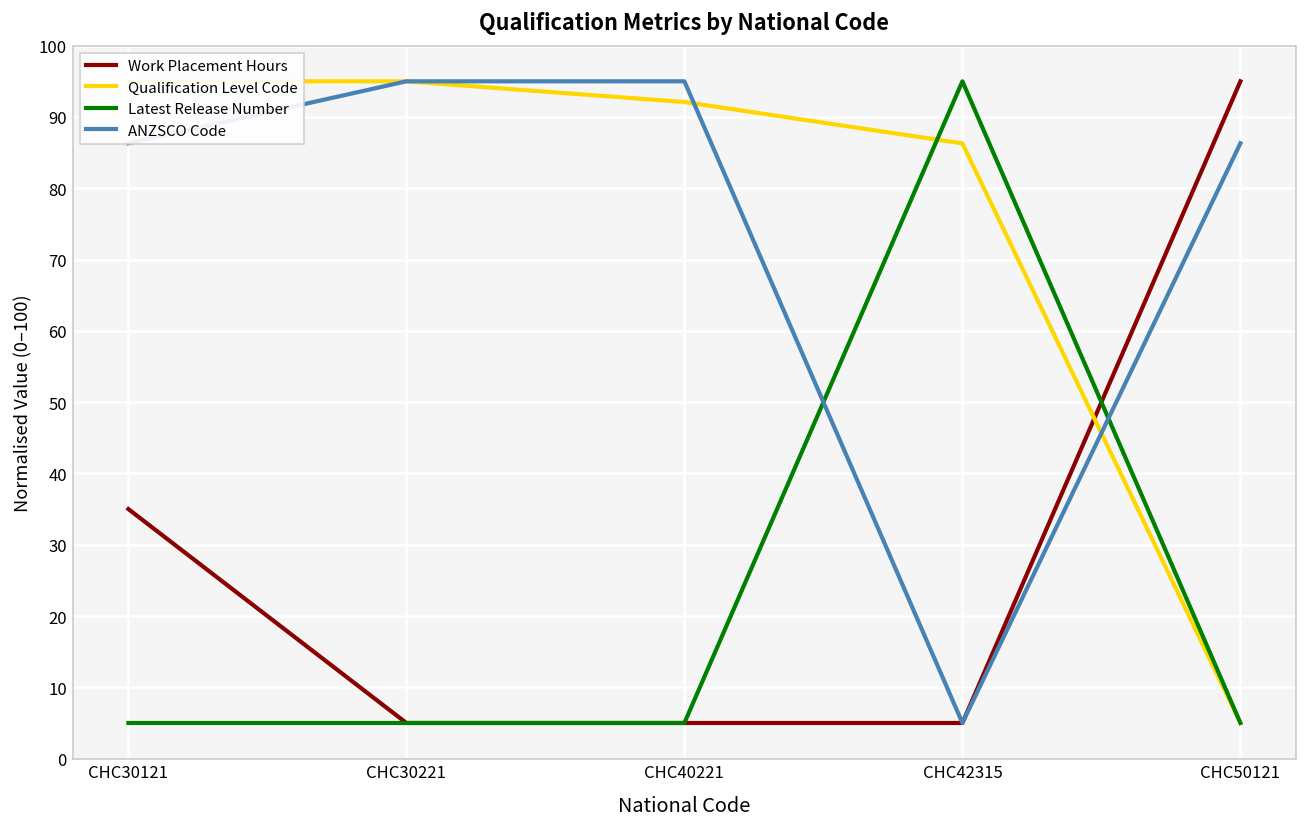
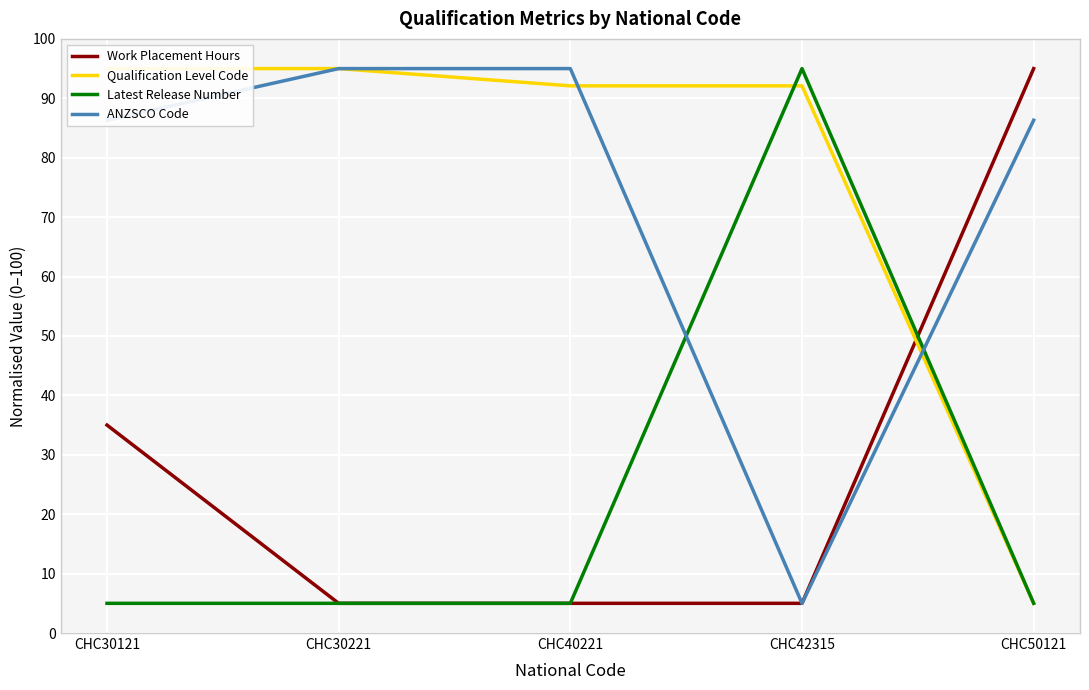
Qualification Level Code, CHC42315: 86 -> 92
